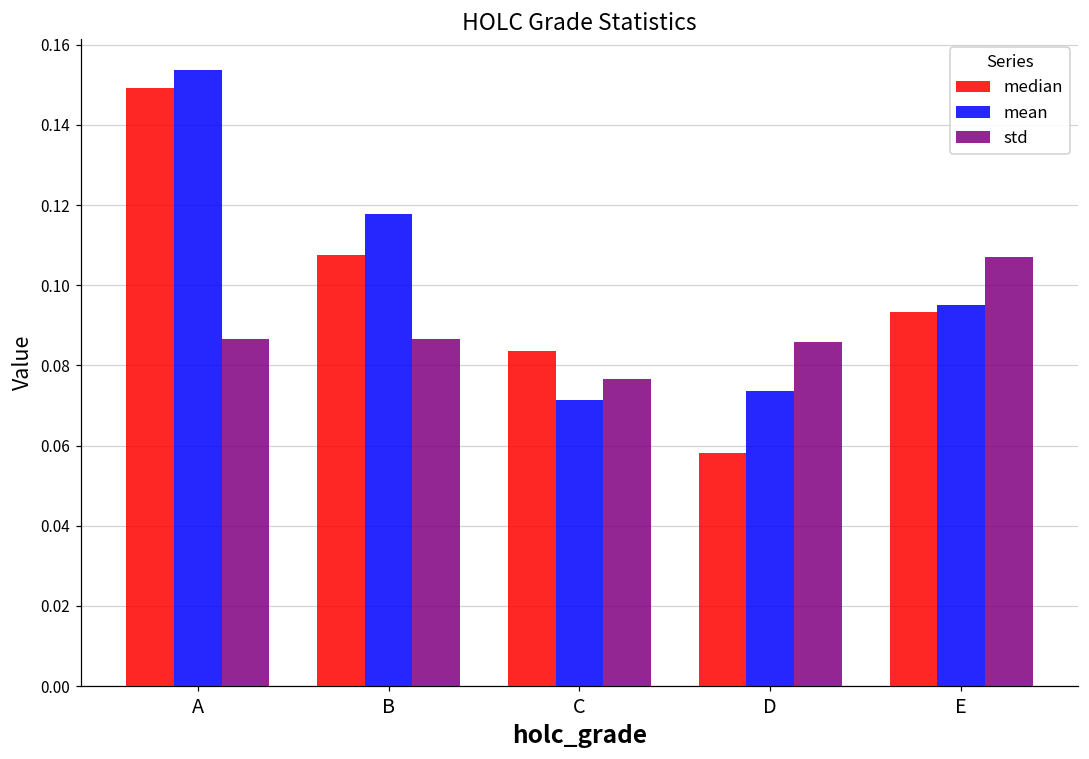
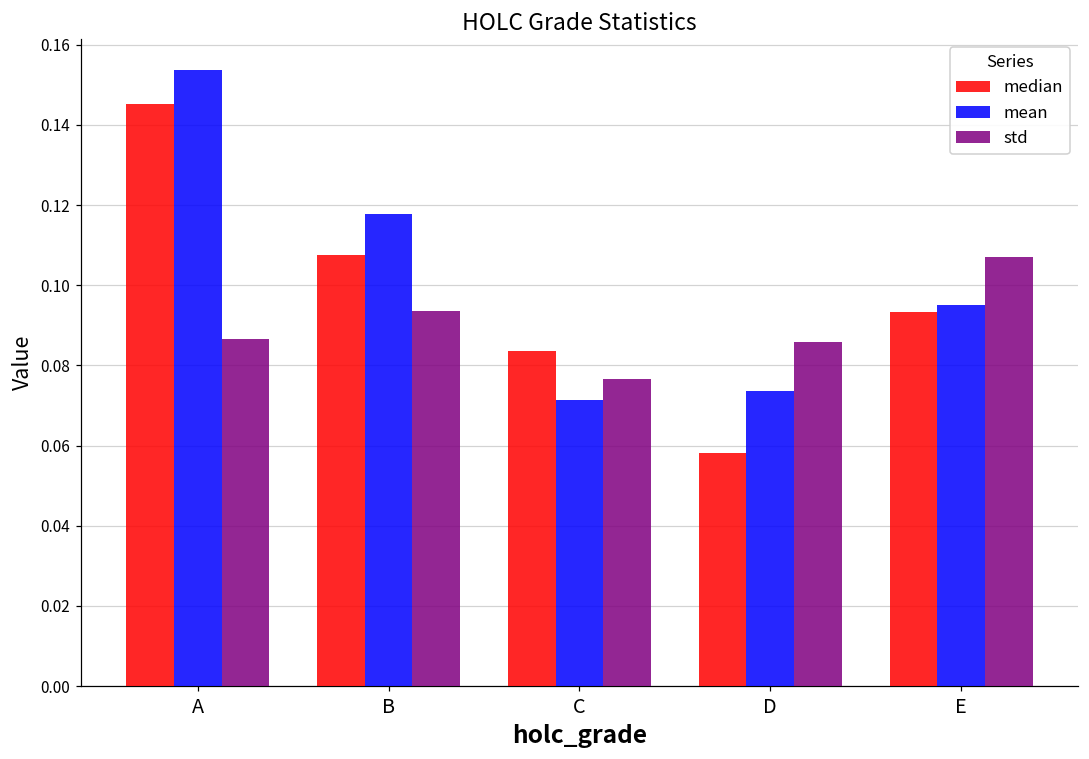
median, A: 0.149 -> 0.145
std, B: 0.087 -> 0.094
